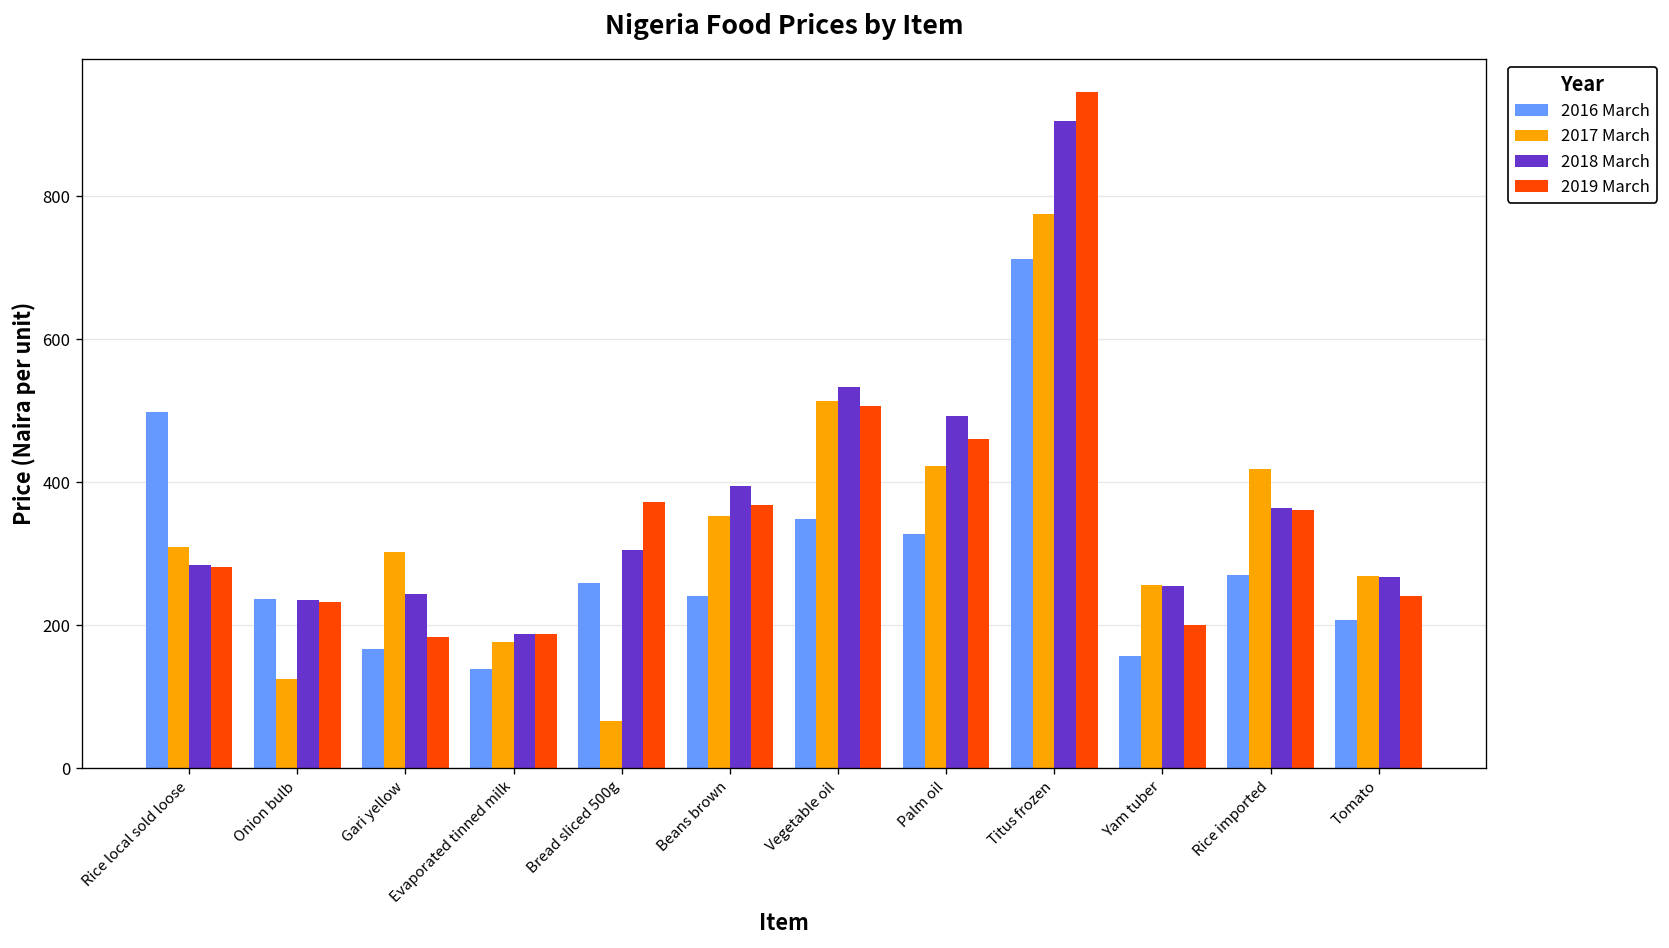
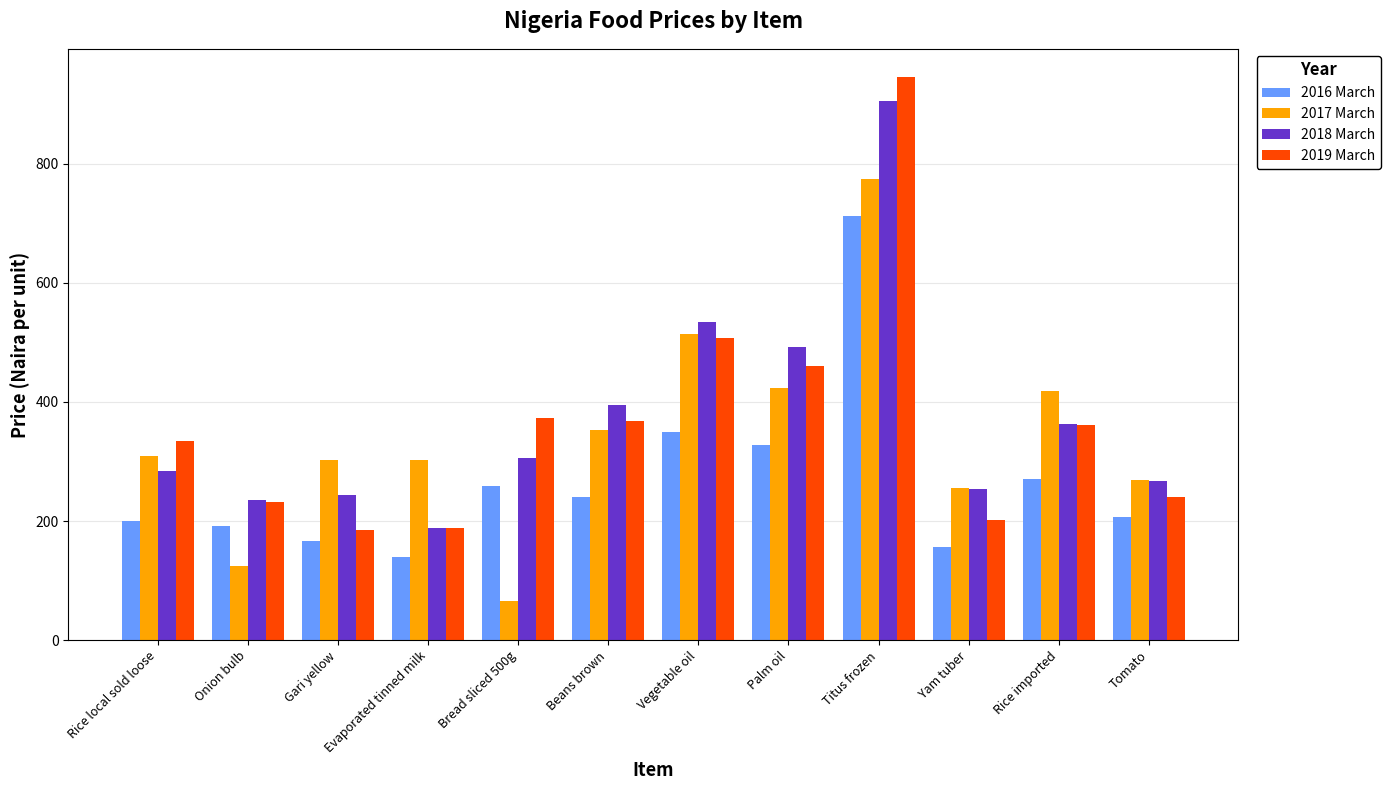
2016 March, Rice local sold loose: 500 -> 200
2019 March, Rice local sold loose: 280 -> 330
2016 March, Onion bulb: 240 -> 190
2017 March, Evaporated tinned milk: 180 -> 300
